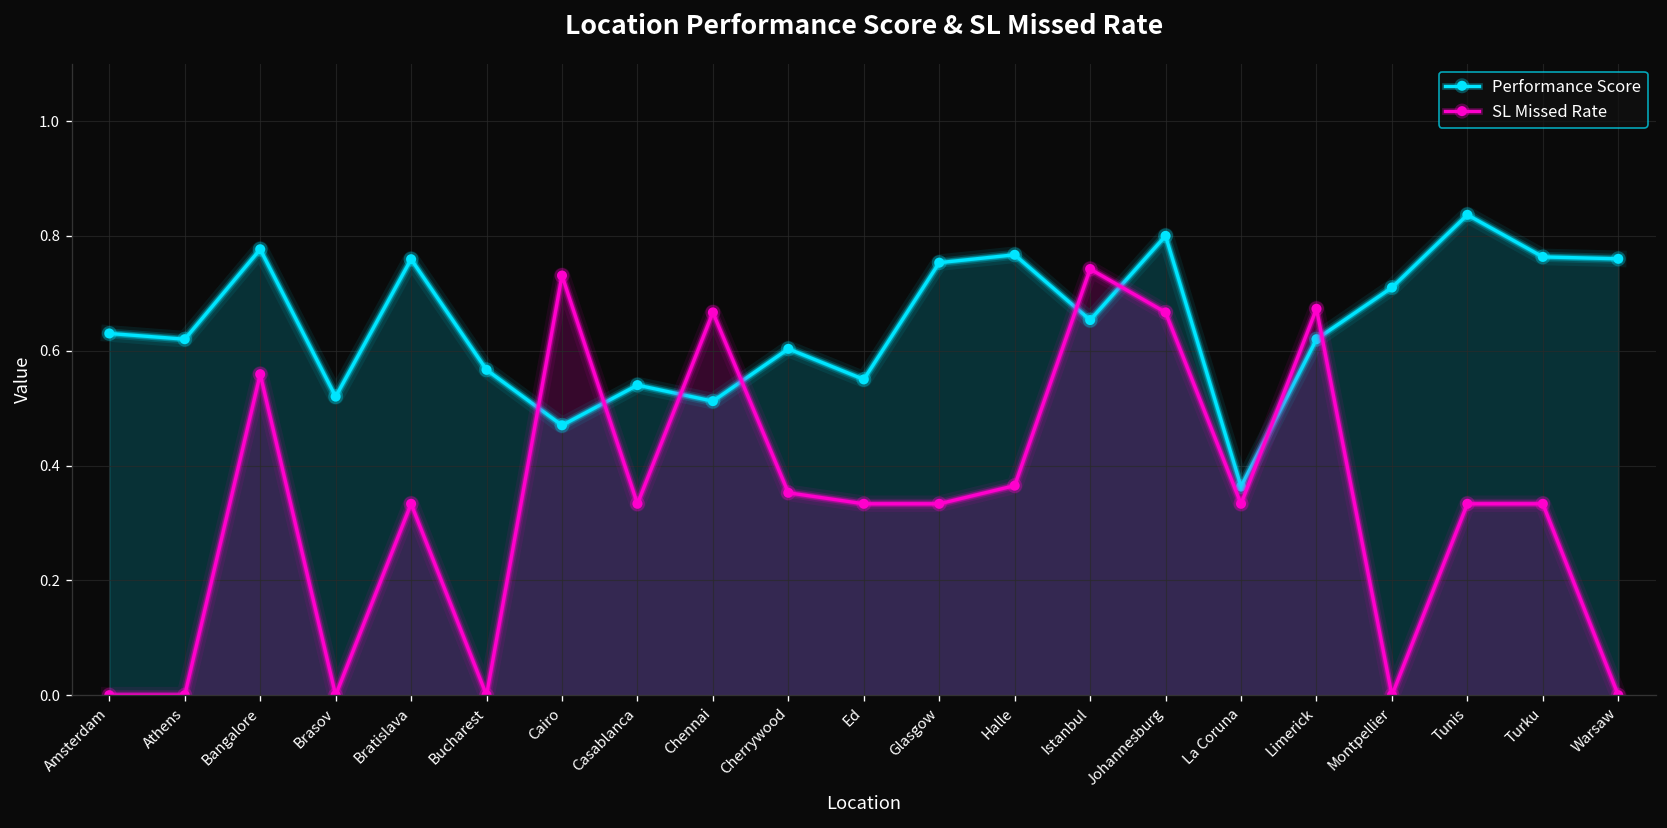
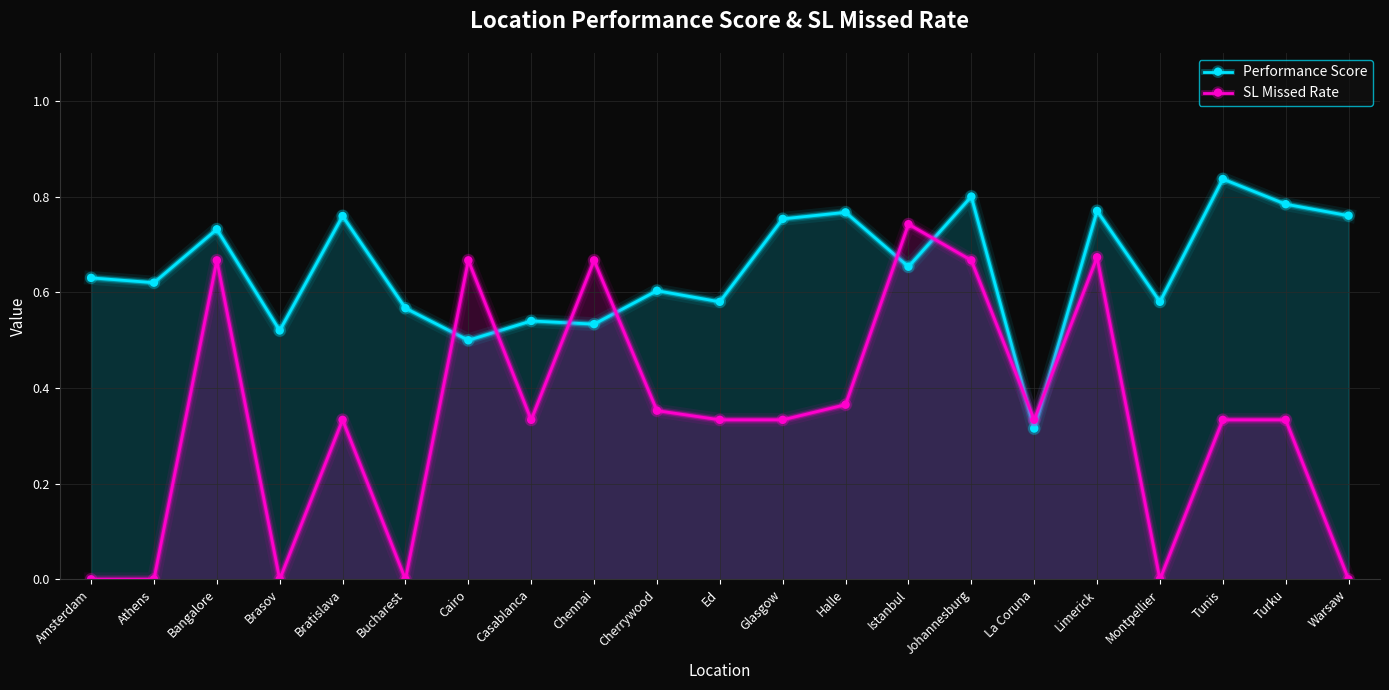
Performance Score, Bangalore: 0.78 -> 0.73
SL Missed Rate, Bangalore: 0.56 -> 0.67
Performance Score, Cairo: 0.47 -> 0.50
SL Missed Rate, Cairo: 0.73 -> 0.67
Performance Score, Chennai: 0.51 -> 0.53
Performance Score, Ed: 0.55 -> 0.58
Performance Score, La Coruna: 0.36 -> 0.32
Performance Score, Limerick: 0.62 -> 0.77
Performance Score, Montpellier: 0.71 -> 0.58
Performance Score, Turku: 0.76 -> 0.78
